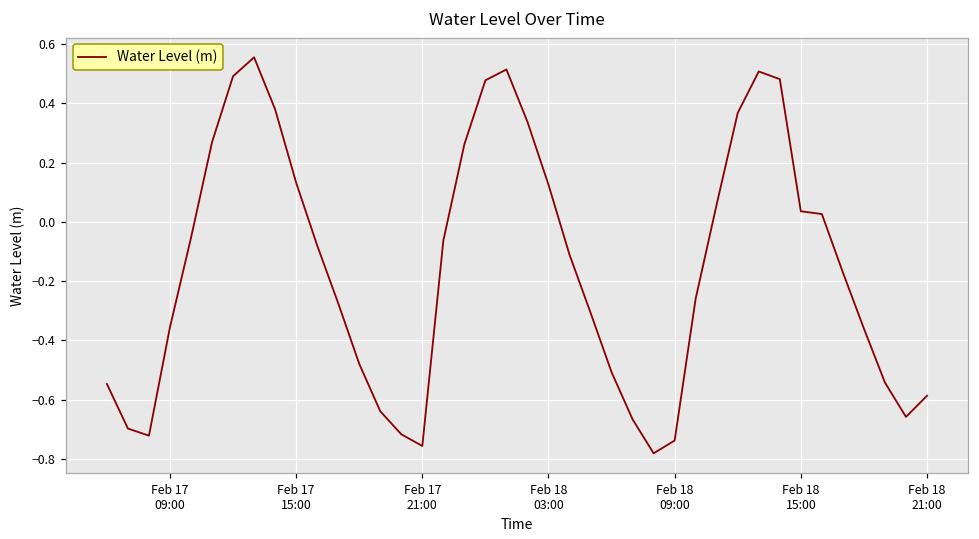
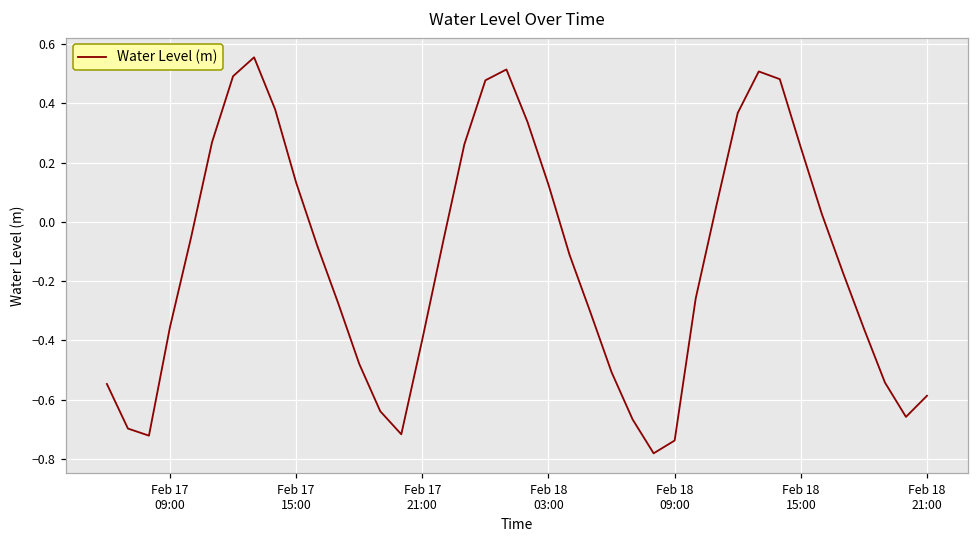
Feb 17 21:00: -0.76 -> -0.40
Feb 18 15:00: 0.04 -> 0.25
